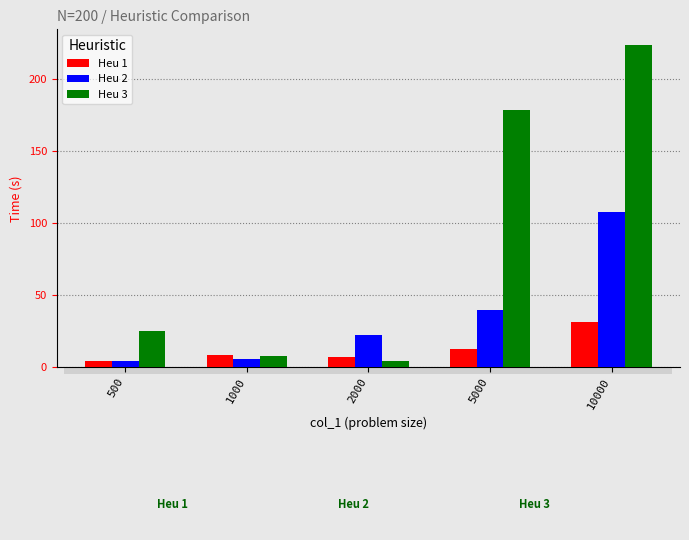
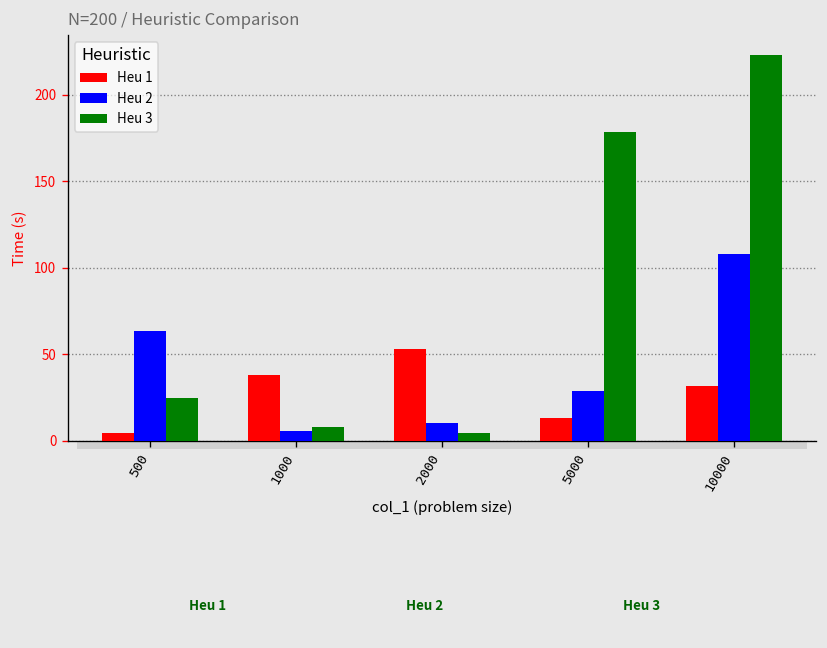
Heu 2, 500: 4 -> 64
Heu 1, 1000: 8 -> 38
Heu 1, 2000: 7 -> 53
Heu 2, 2000: 22 -> 10
Heu 2, 5000: 40 -> 28
